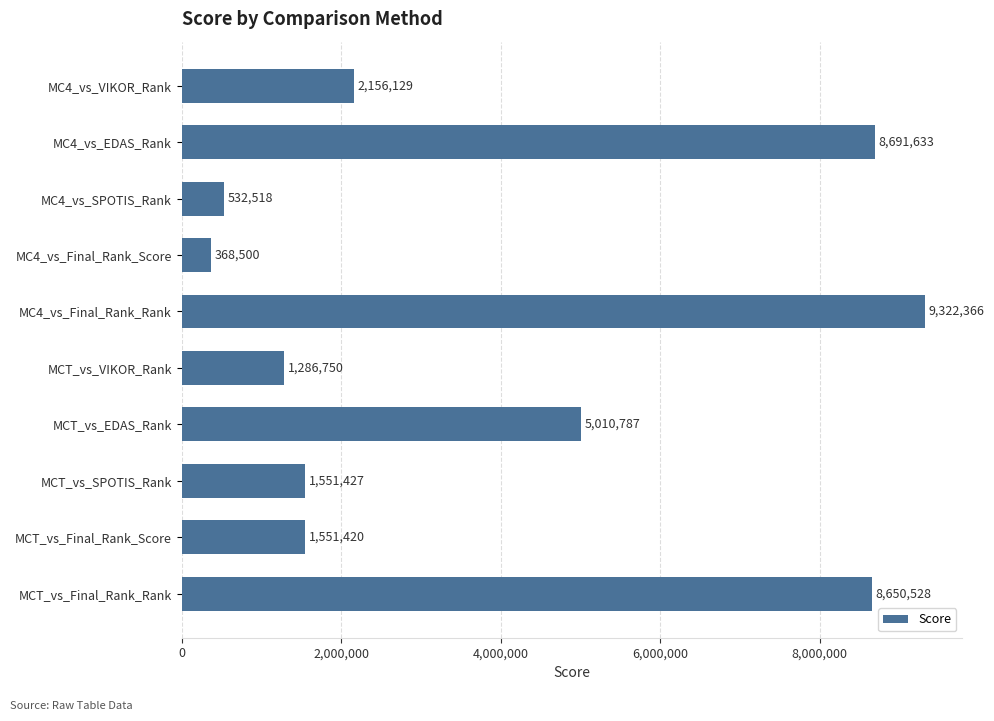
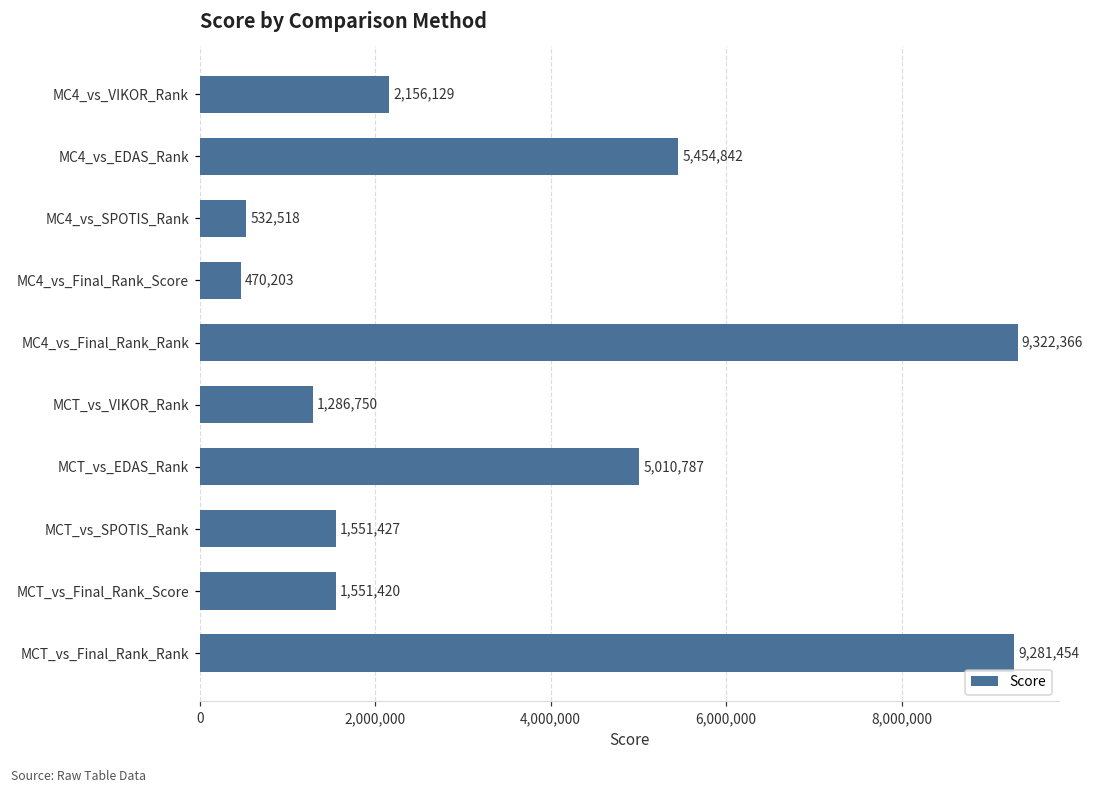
MC4_vs_EDAS_Rank: 8,691,633 -> 5,454,842
MC4_vs_Final_Rank_Score: 368,500 -> 470,203
MCT_vs_Final_Rank_Rank: 8,650,528 -> 9,281,454
